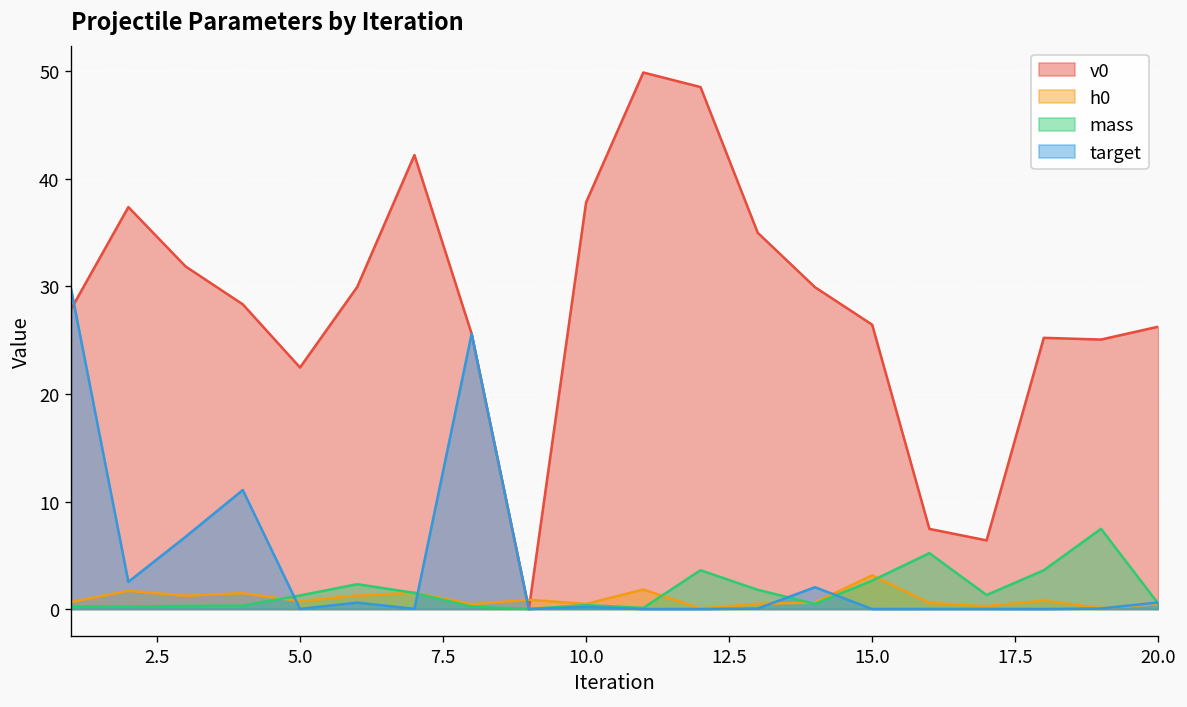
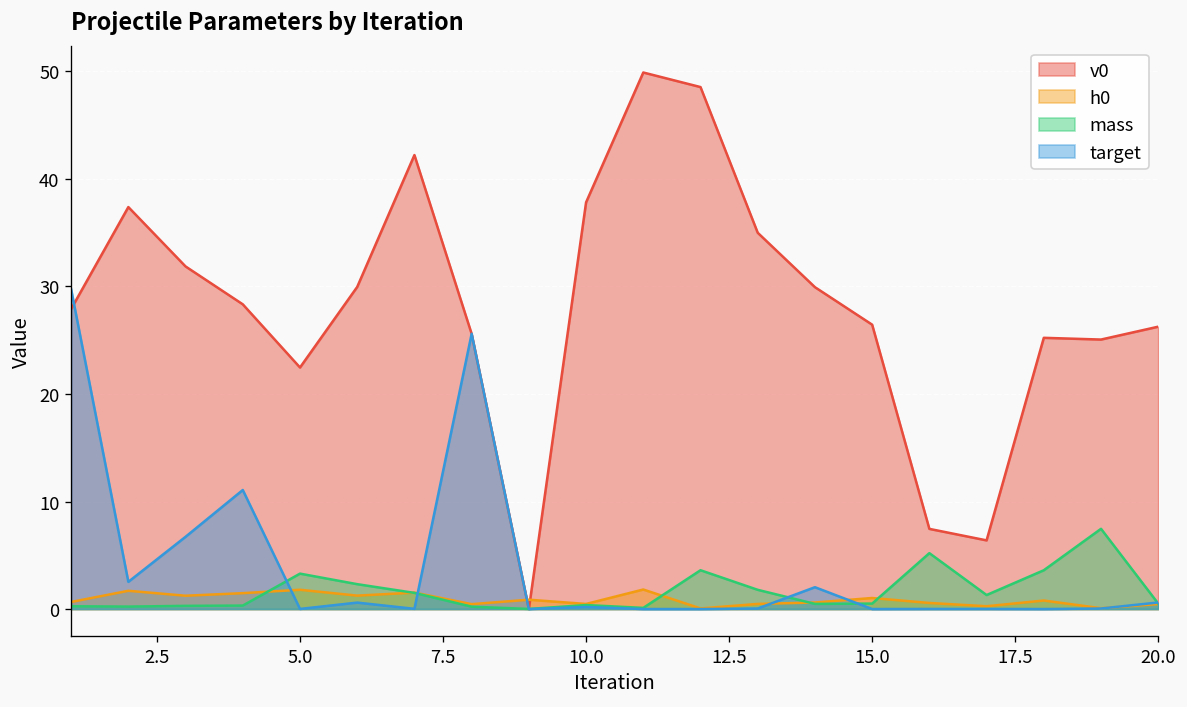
h0, 5.0: 1 -> 2
mass, 5.0: 1 -> 3
h0, 15.0: 3 -> 1
mass, 15.0: 3 -> 1
